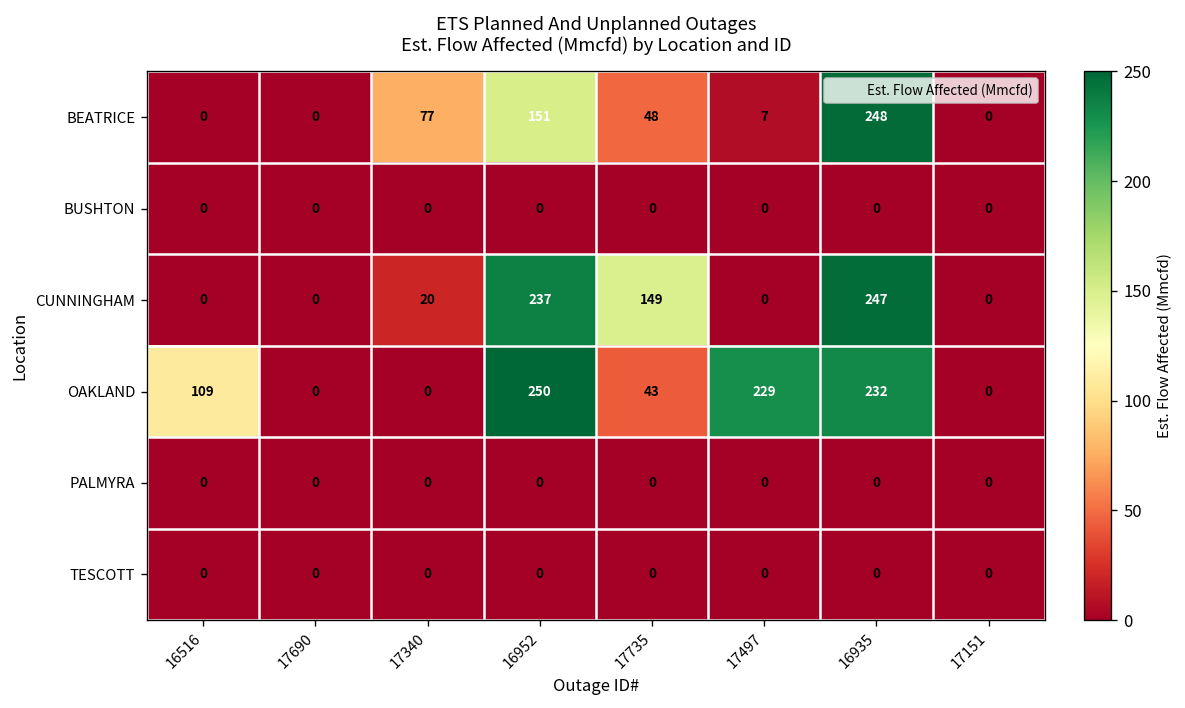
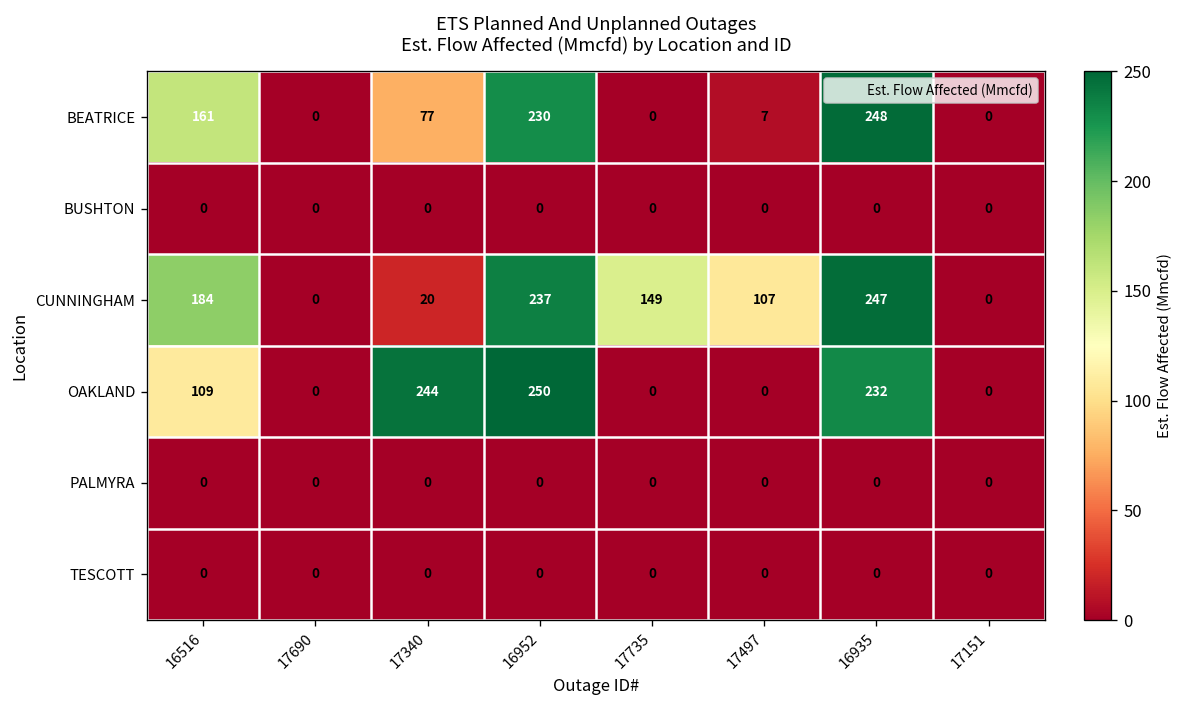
BEATRICE, 16516: 0 -> 161
BEATRICE, 16952: 151 -> 230
BEATRICE, 17735: 48 -> 0
CUNNINGHAM, 16516: 0 -> 184
CUNNINGHAM, 17497: 0 -> 107
OAKLAND, 17340: 0 -> 244
OAKLAND, 17735: 43 -> 0
OAKLAND, 17497: 229 -> 0
